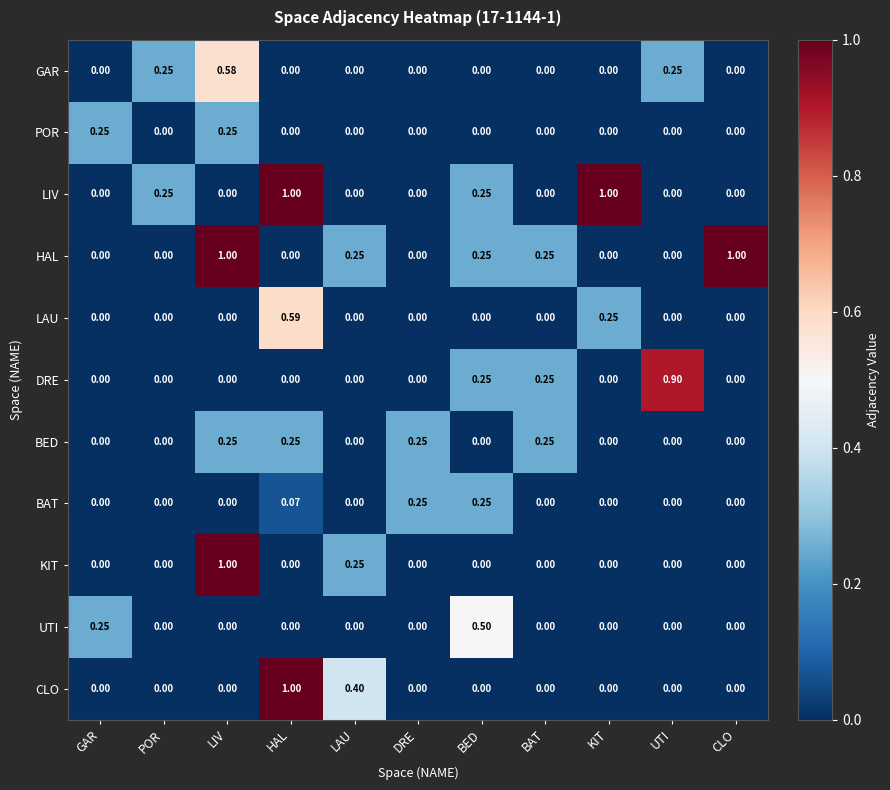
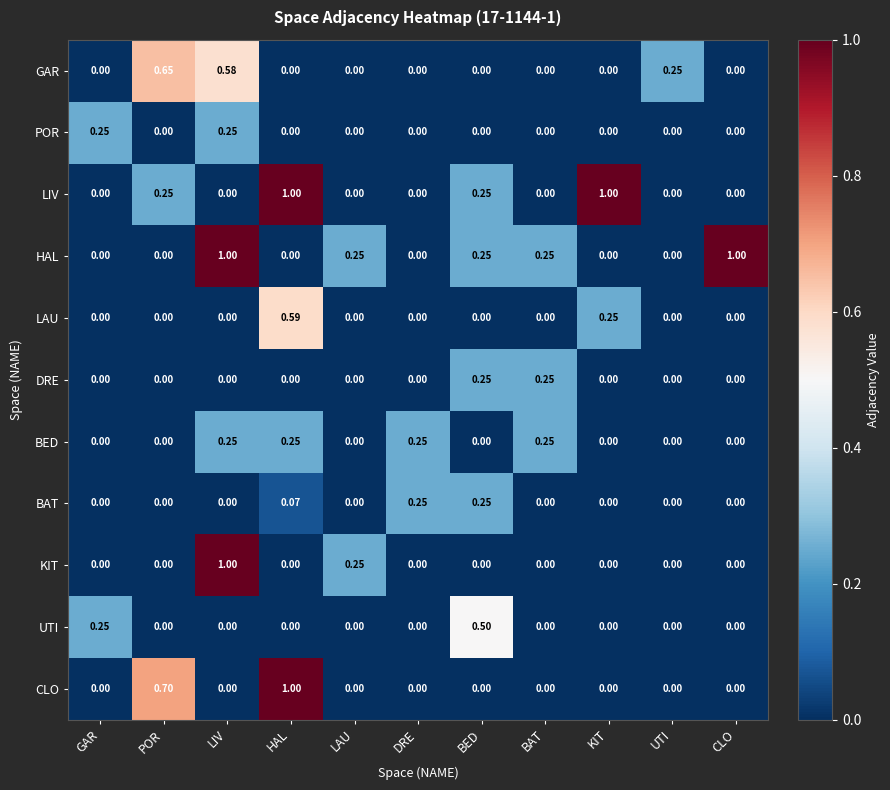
GAR, POR: 0.25 -> 0.65
DRE, UTI: 0.90 -> 0.00
CLO, POR: 0.00 -> 0.70
CLO, LAU: 0.40 -> 0.00
